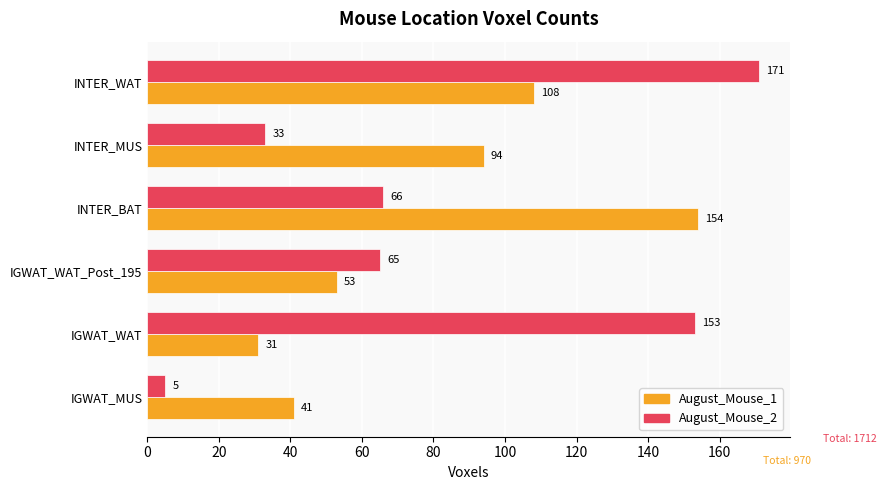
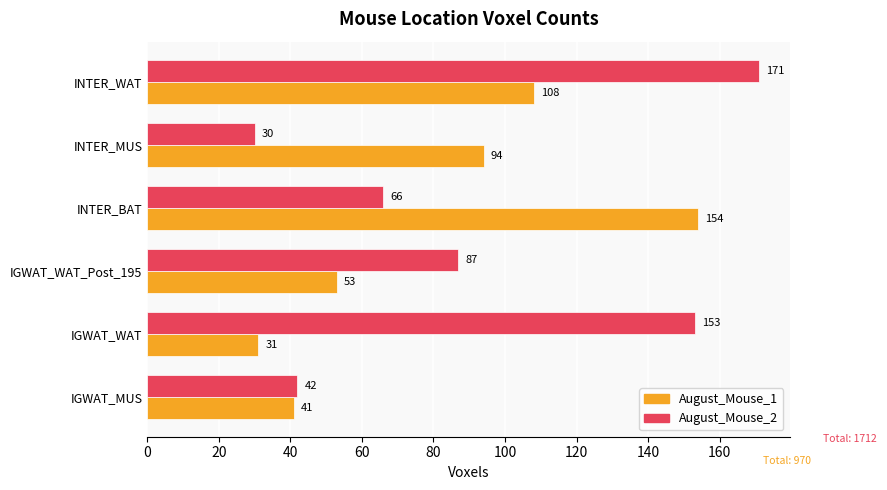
August_Mouse_2, INTER_MUS: 33 -> 30
August_Mouse_2, IGWAT_WAT_Post_195: 65 -> 87
August_Mouse_2, IGWAT_MUS: 5 -> 42
